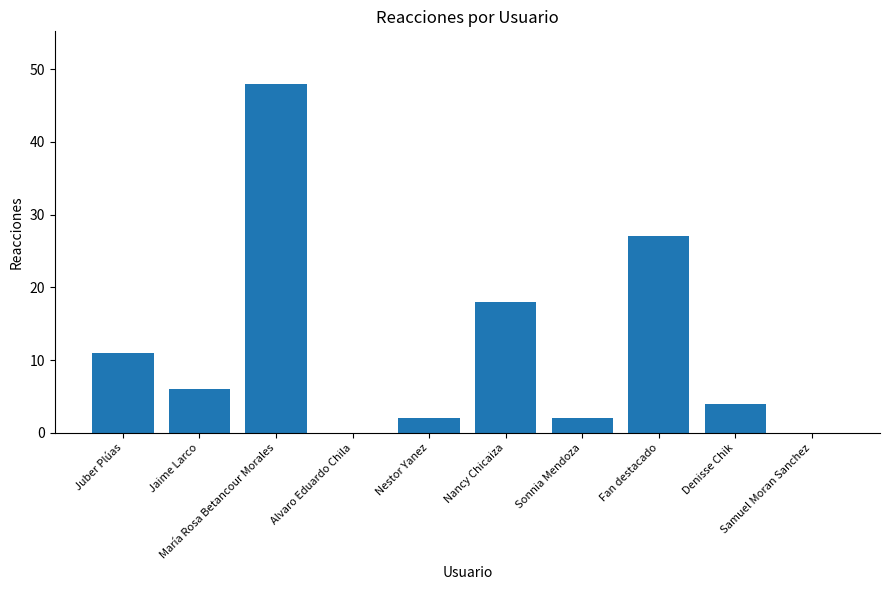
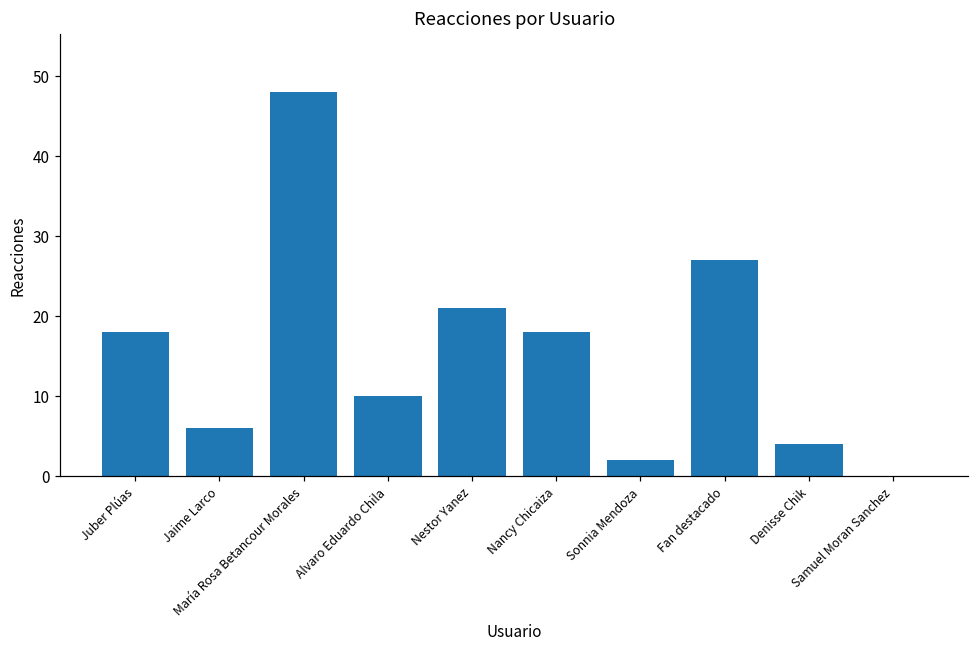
Juber Plúas: 11 -> 18
Alvaro Eduardo Chila: 0 -> 10
Nestor Yanez: 2 -> 21
